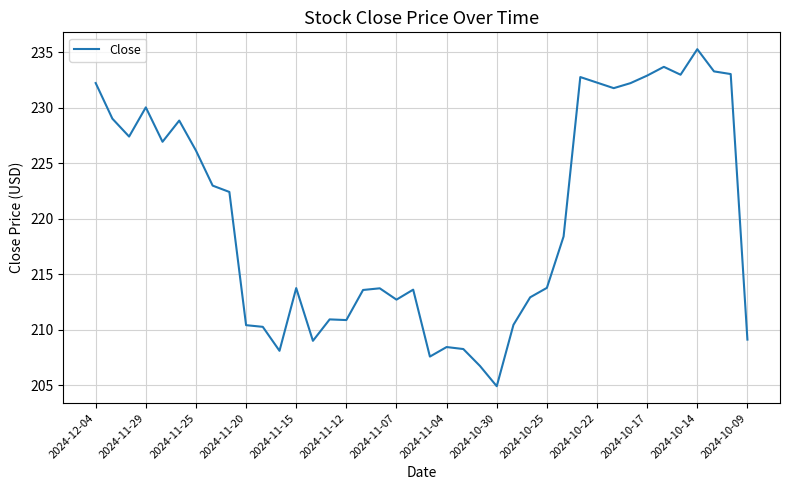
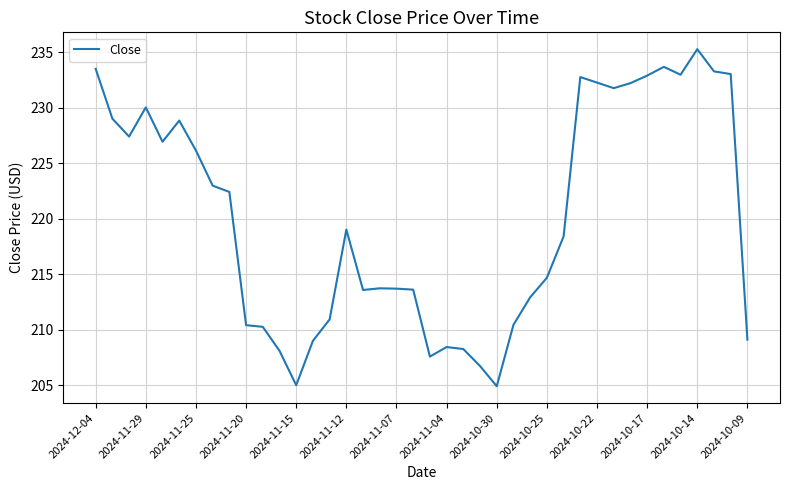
2024-12-04: 232.2 -> 233.5
2024-11-15: 213.7 -> 205.0
2024-11-12: 210.9 -> 219.0
2024-11-07: 212.7 -> 213.7
2024-10-25: 213.8 -> 214.7
